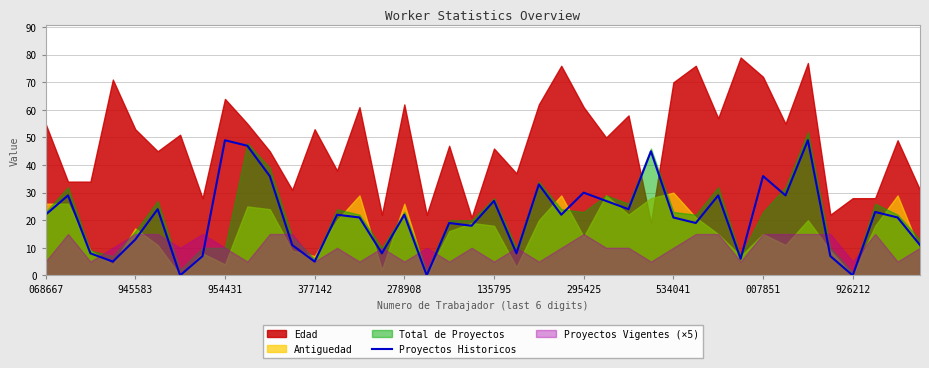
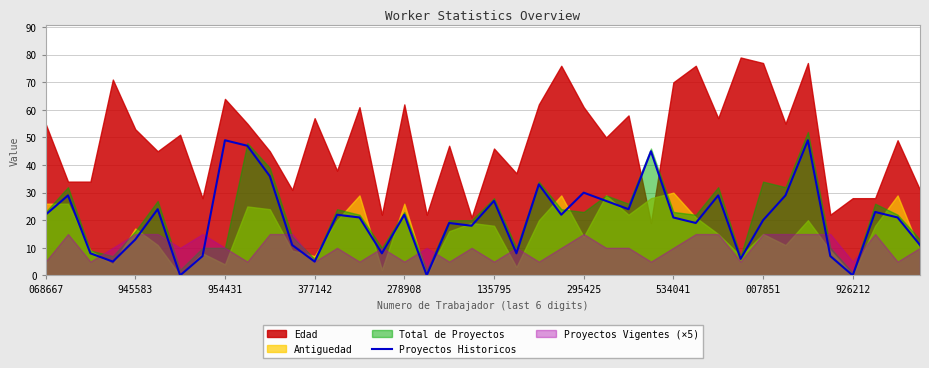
Edad, 377142: 53 -> 57
Proyectos Historicos, 007851: 36 -> 20
Edad, 007851: 72 -> 77
Total de Proyectos, 007851: 23 -> 34
